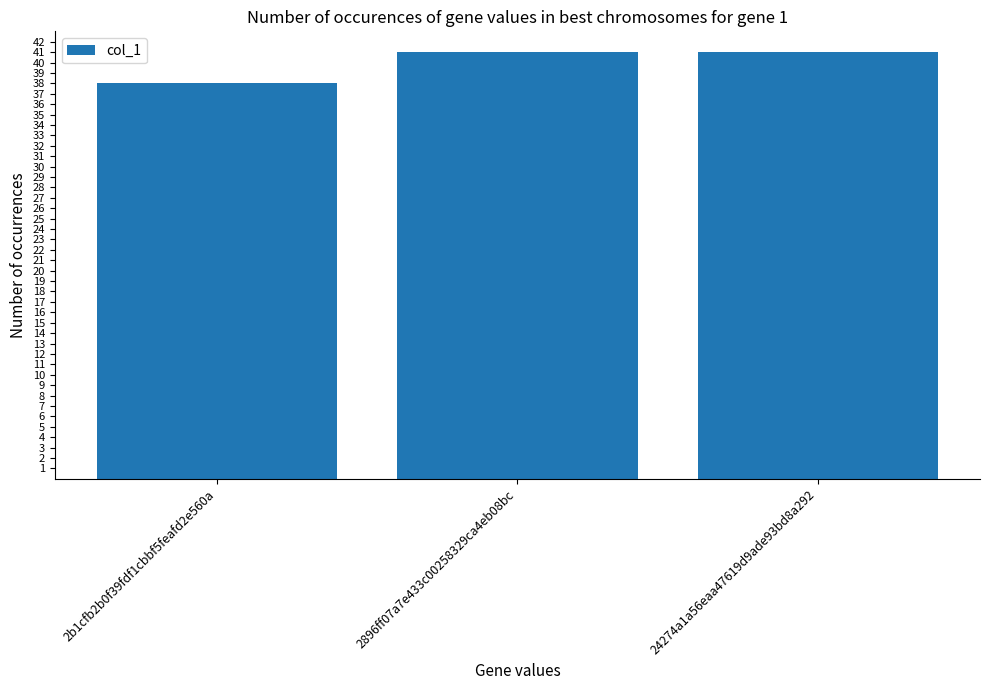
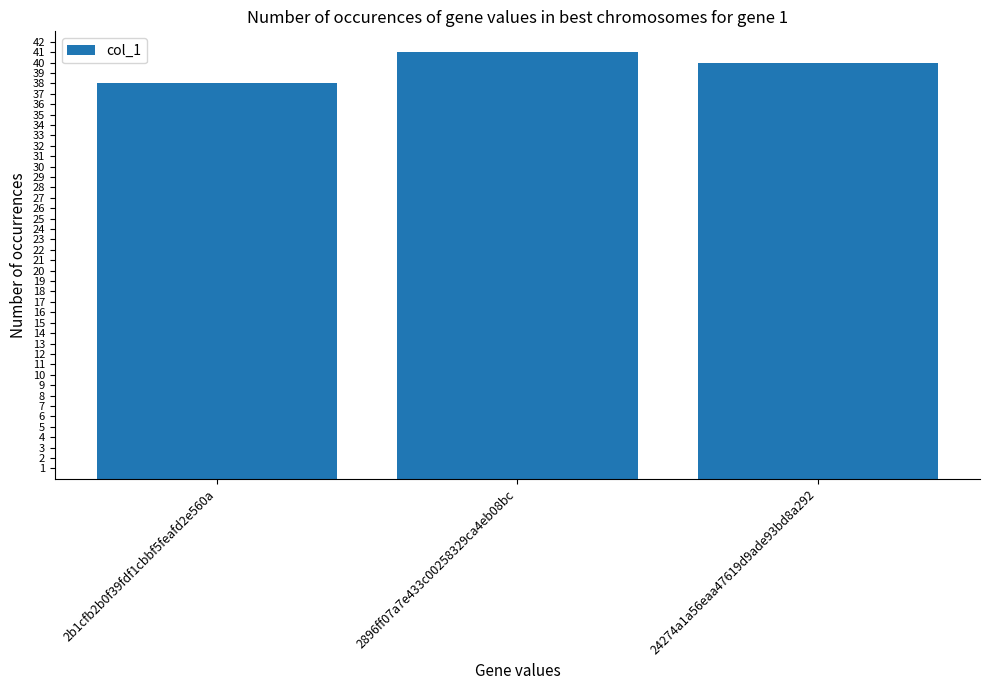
24274a1a56eaa47619d9ade93bd8a292: 41 -> 40
